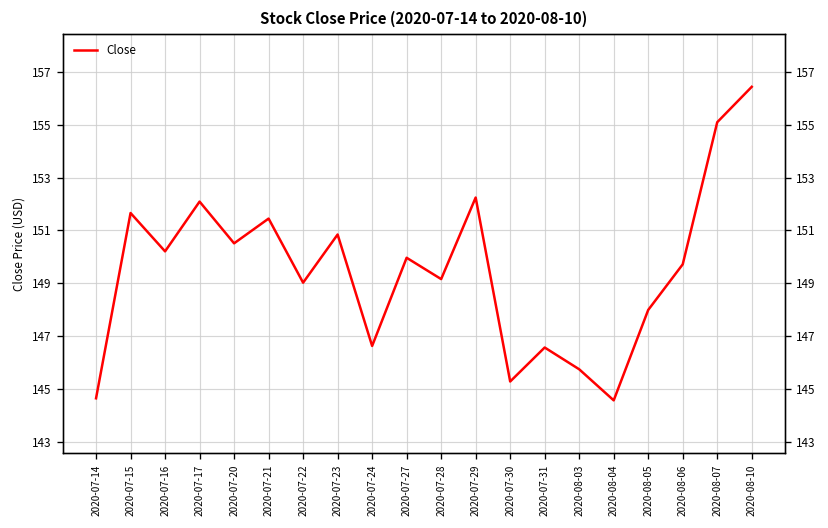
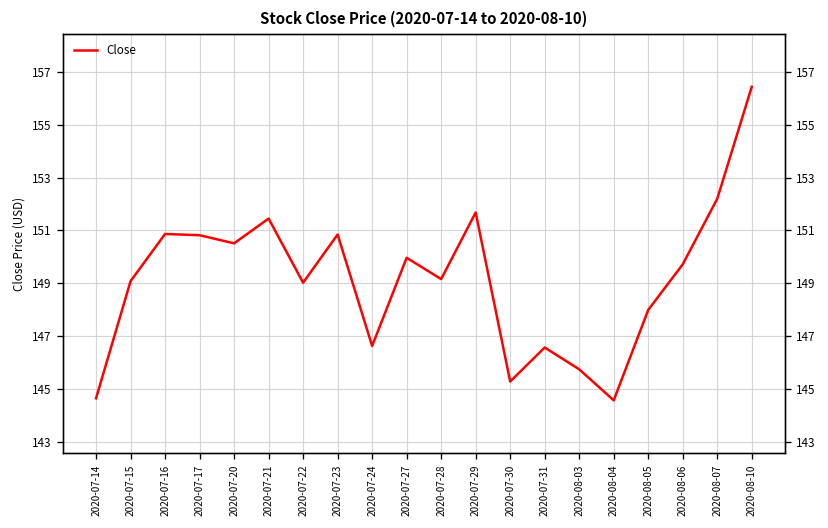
2020-07-15: 151.7 -> 149.1
2020-07-16: 150.2 -> 150.9
2020-07-17: 152.1 -> 150.8
2020-07-29: 152.2 -> 151.7
2020-08-07: 155.1 -> 152.2
